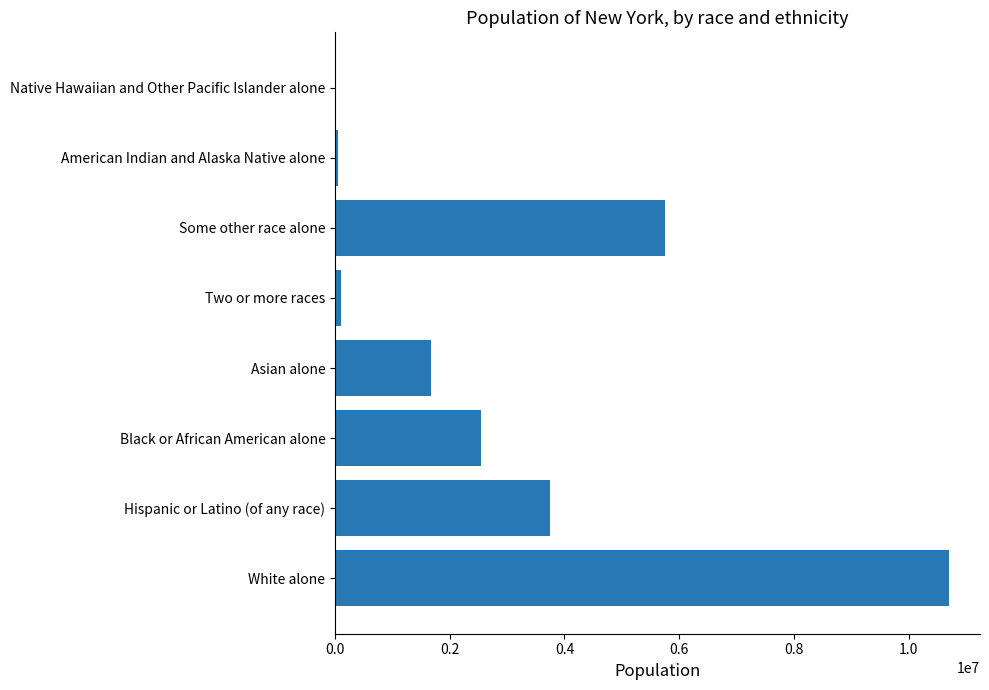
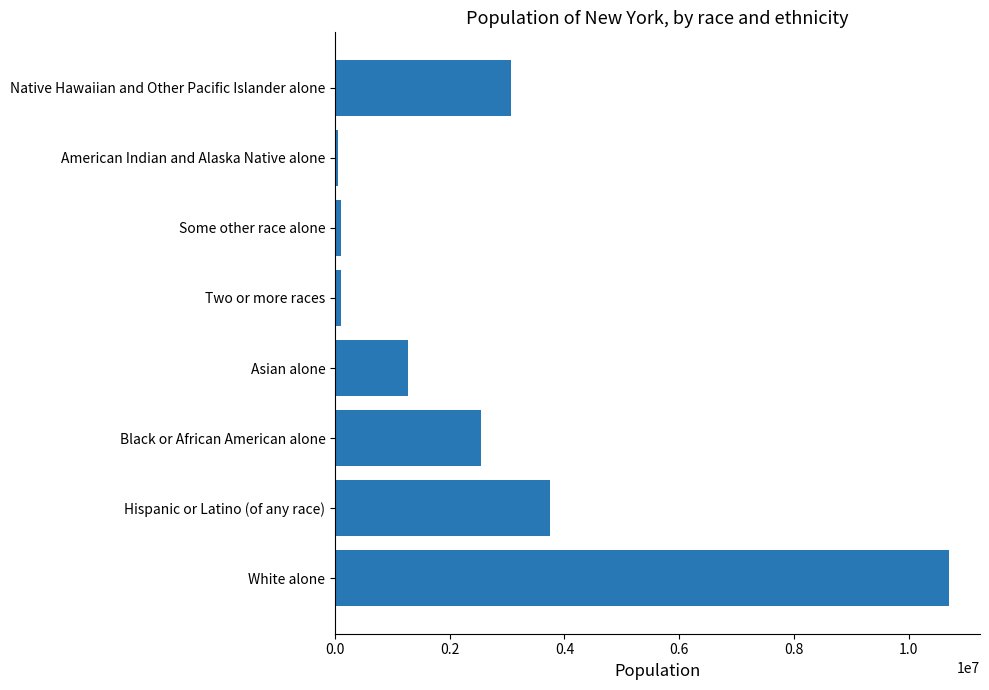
Native Hawaiian and Other Pacific Islander alone: 0 -> 3100000
Some other race alone: 5800000 -> 100000
Asian alone: 1700000 -> 1300000
